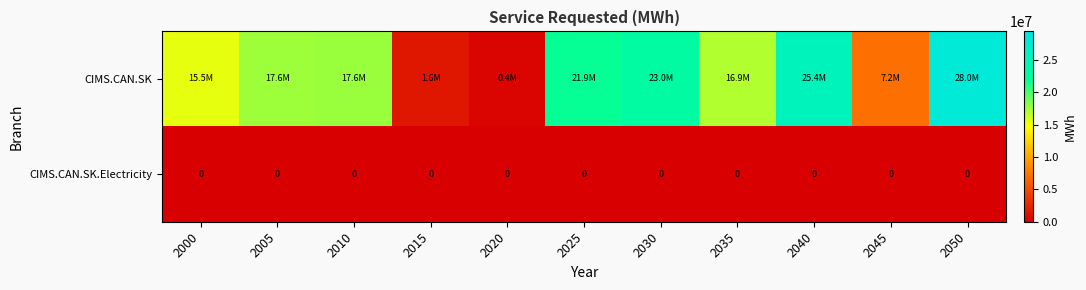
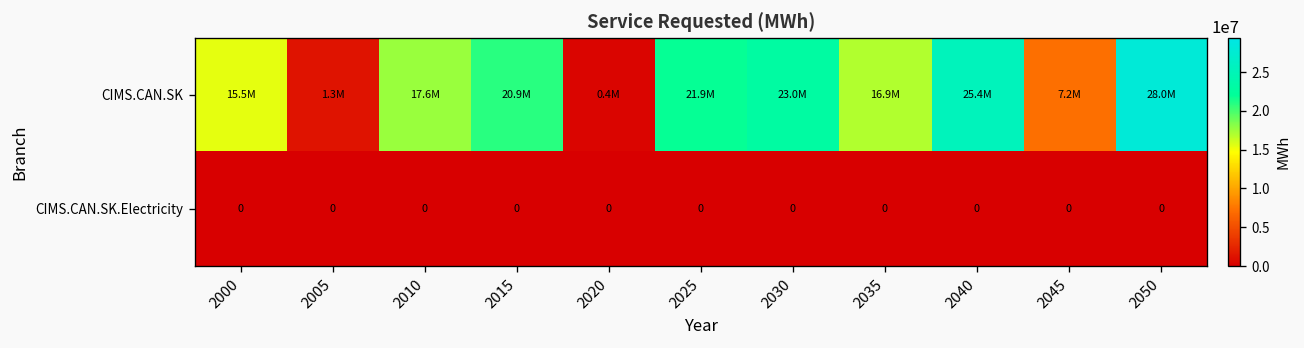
CIMS.CAN.SK, 2005: 17.6M -> 1.3M
CIMS.CAN.SK, 2015: 1.6M -> 20.9M
